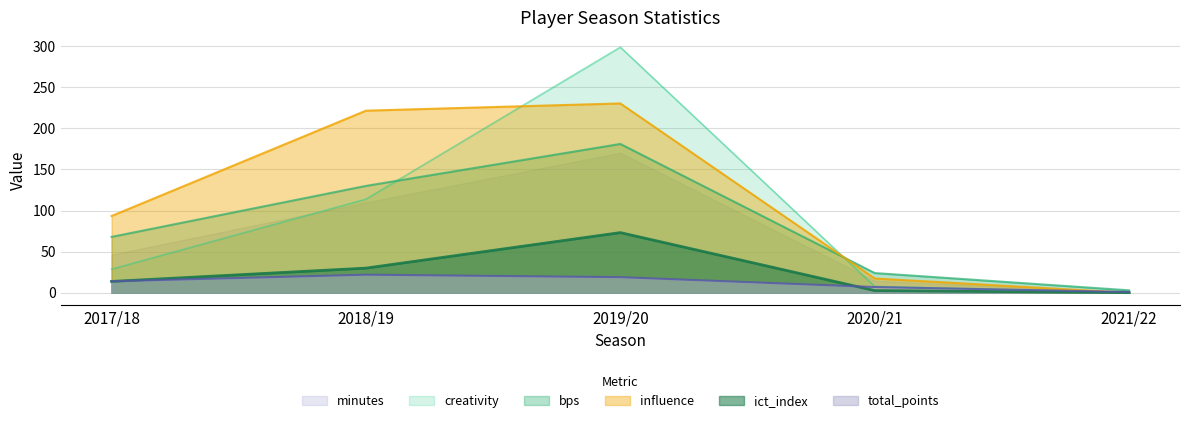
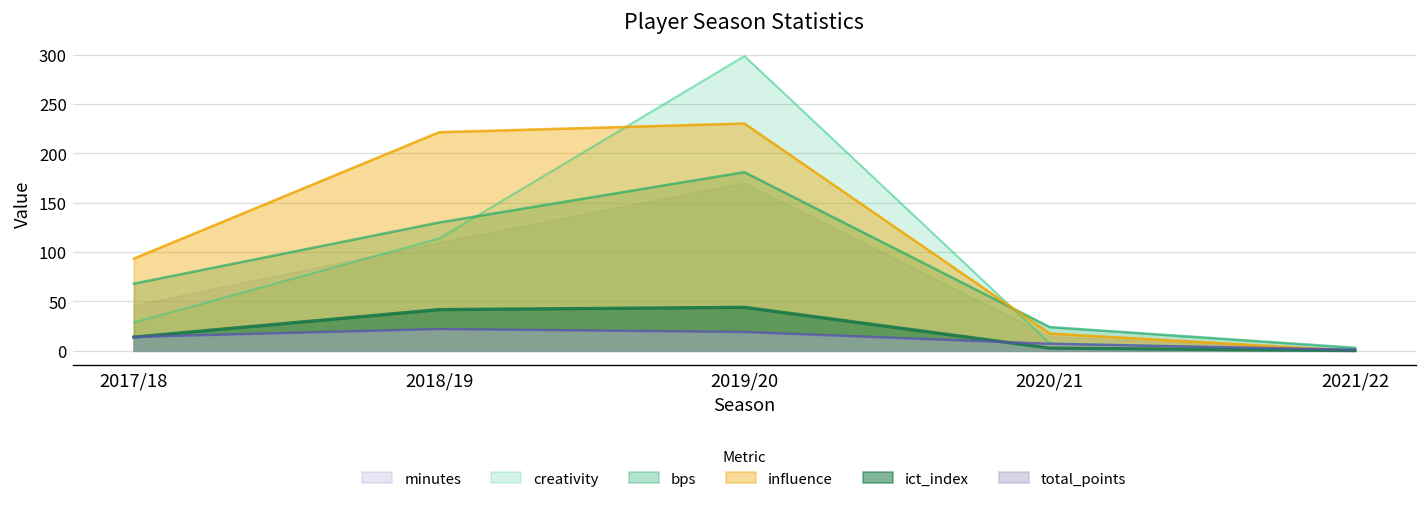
ict_index, 2018/19: 30 -> 40
ict_index, 2019/20: 70 -> 40
